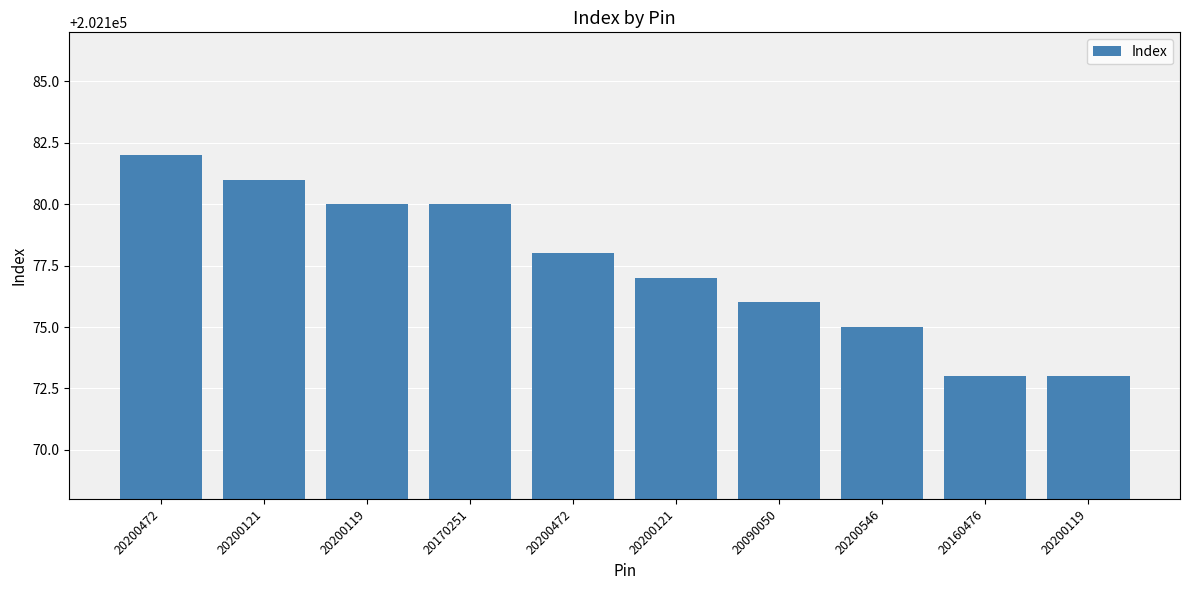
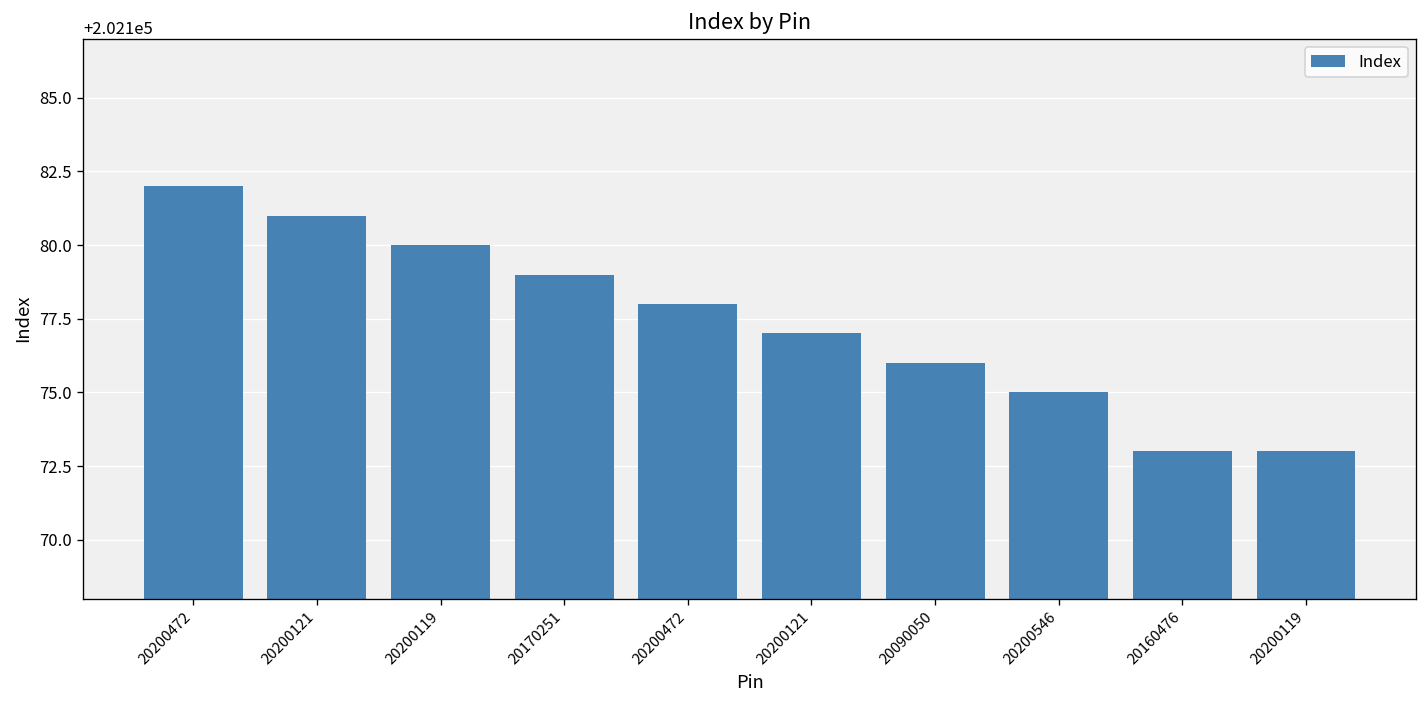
20170251: 202180 -> 202179
